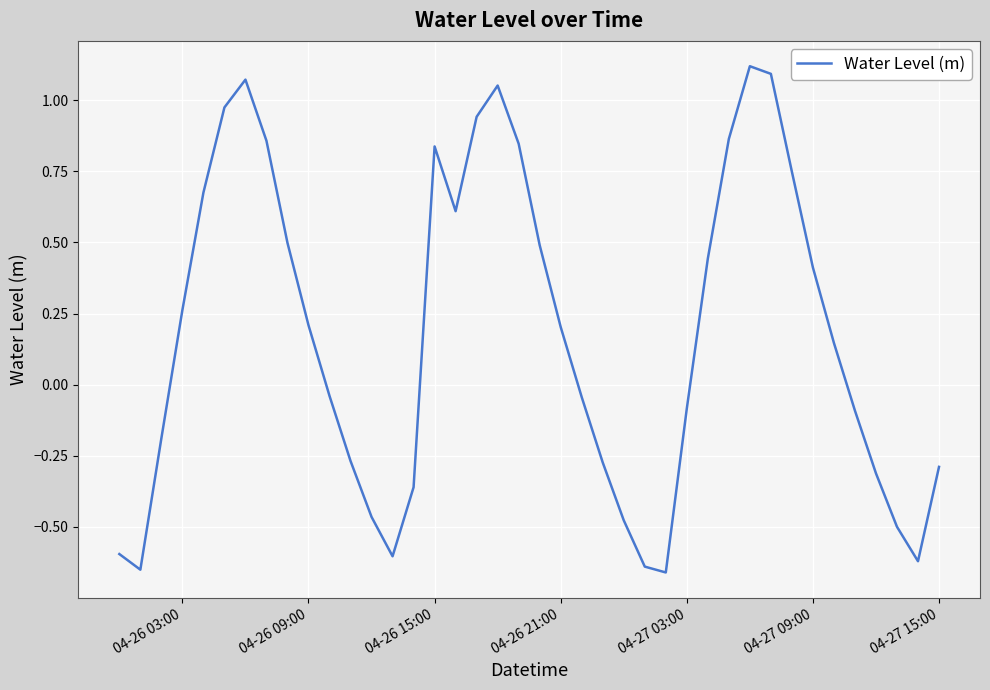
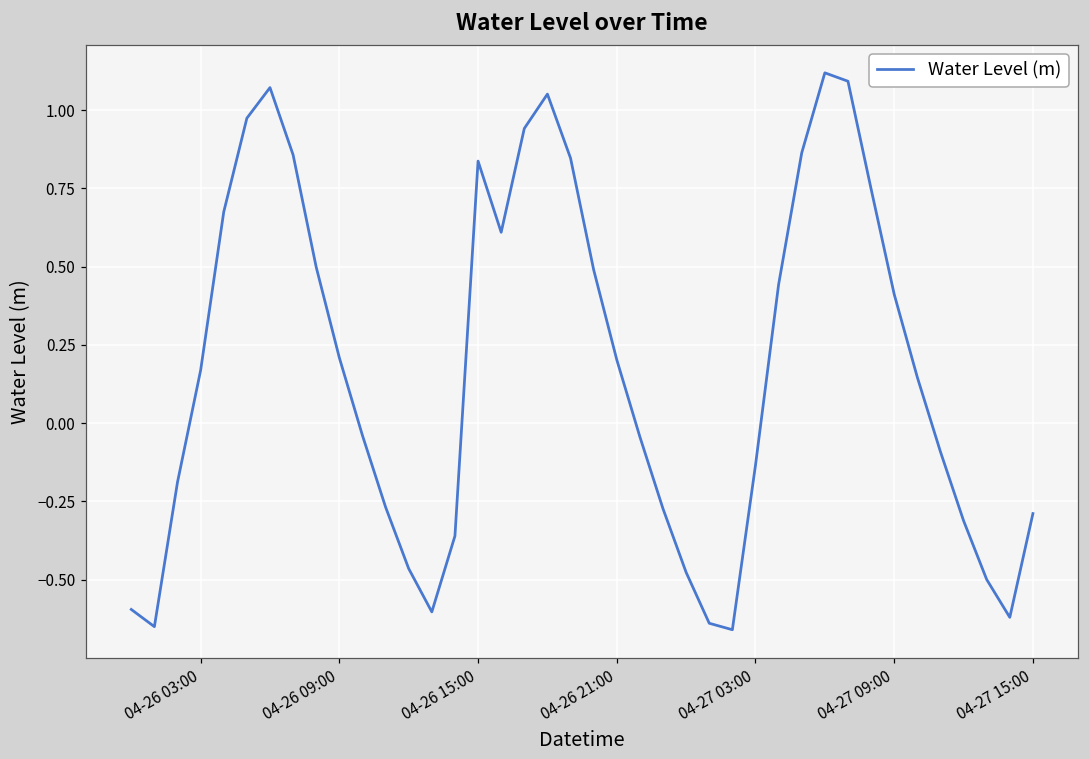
04-26 03:00: 0.26 -> 0.17
04-27 03:00: -0.08 -> -0.13
